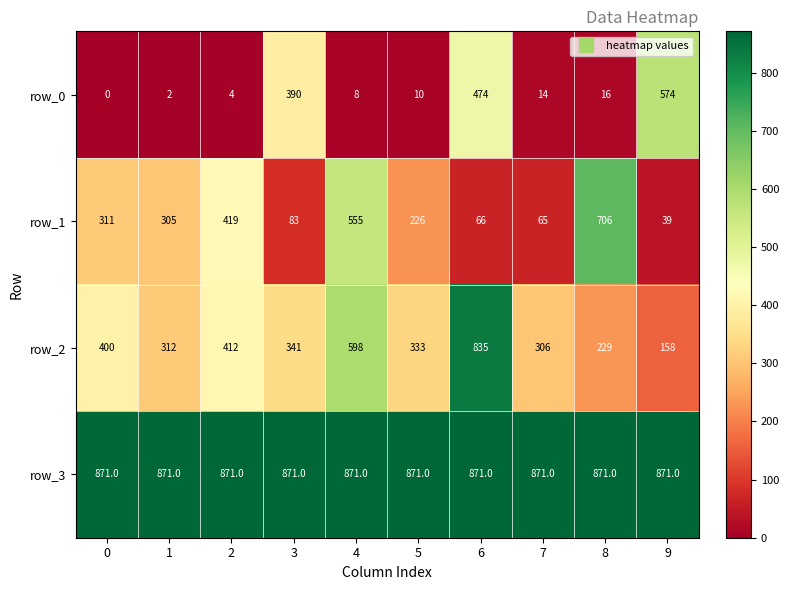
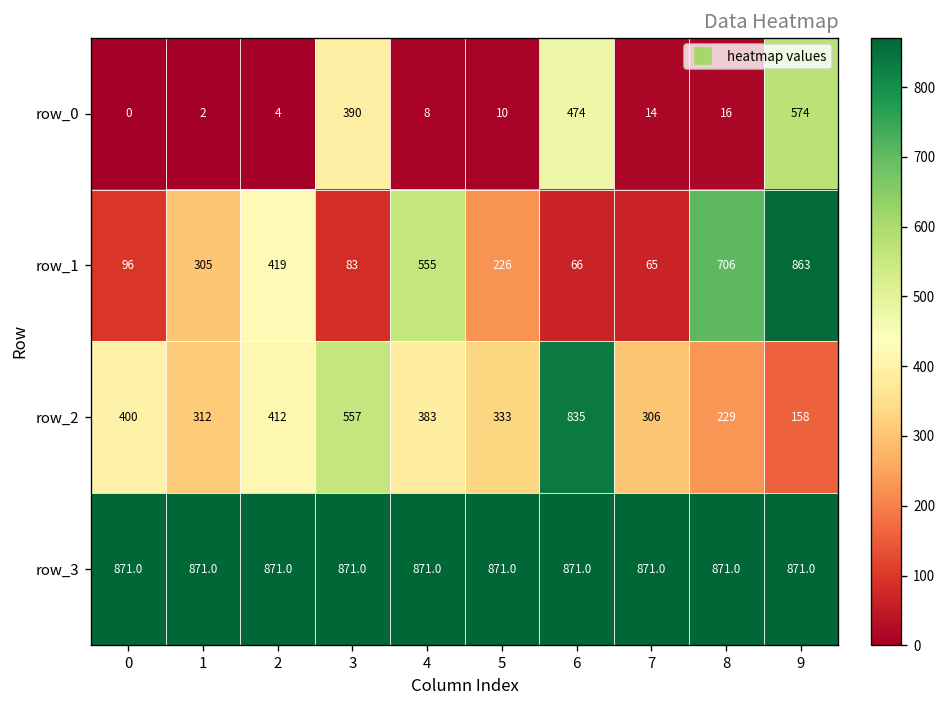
row_1, 0: 311 -> 96
row_1, 9: 39 -> 863
row_2, 3: 341 -> 557
row_2, 4: 598 -> 383
